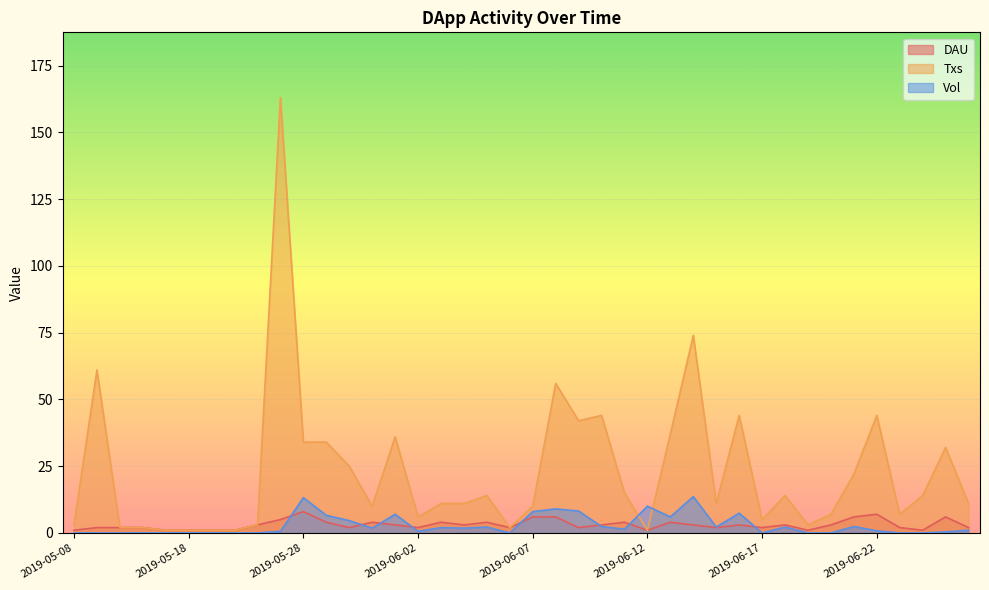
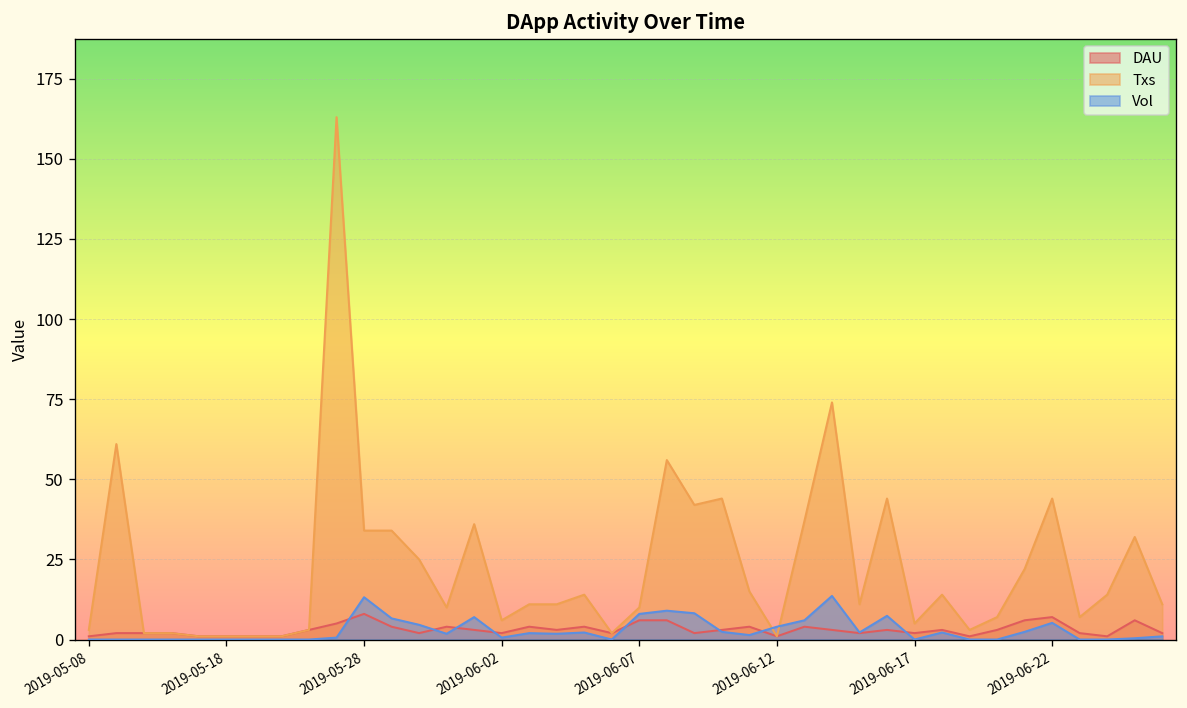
Vol, 2019-06-12: 10 -> 4
Vol, 2019-06-22: 1 -> 5
